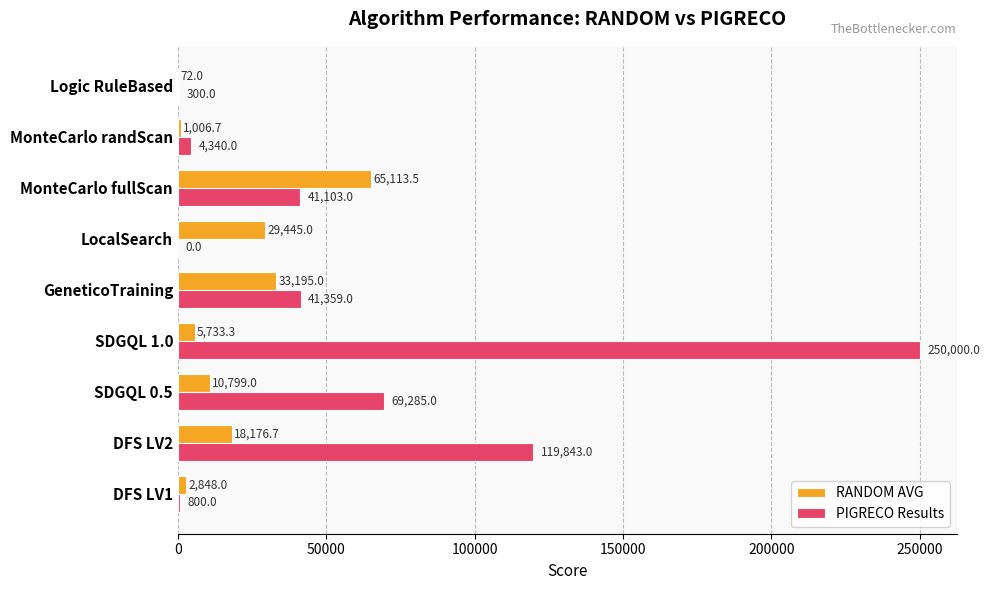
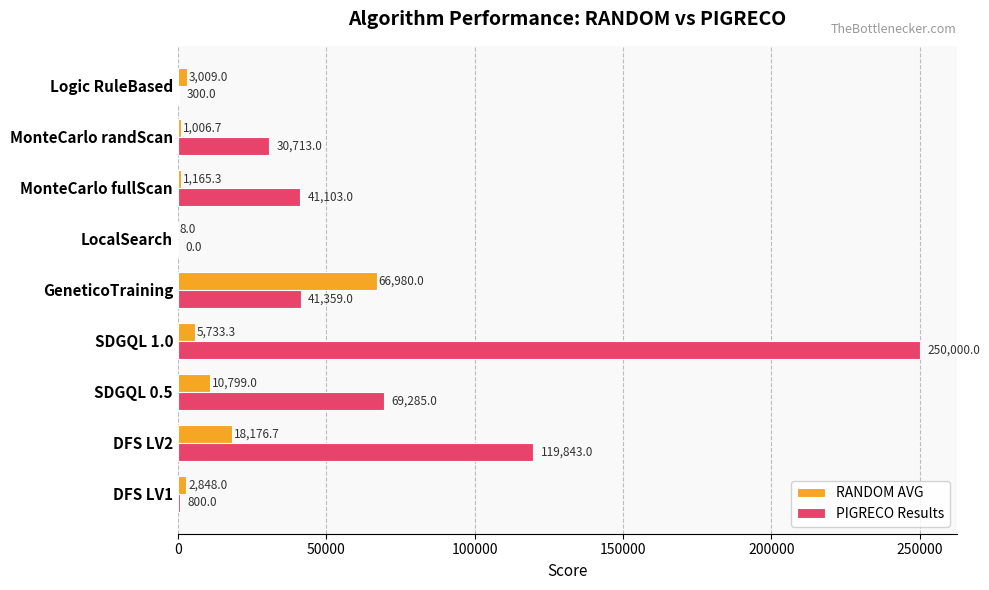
RANDOM AVG, Logic RuleBased: 72.0 -> 3,009.0
PIGRECO Results, MonteCarlo randScan: 4,340.0 -> 30,713.0
RANDOM AVG, MonteCarlo fullScan: 65,113.5 -> 1,165.3
RANDOM AVG, LocalSearch: 29,445.0 -> 8.0
RANDOM AVG, GeneticoTraining: 33,195.0 -> 66,980.0
